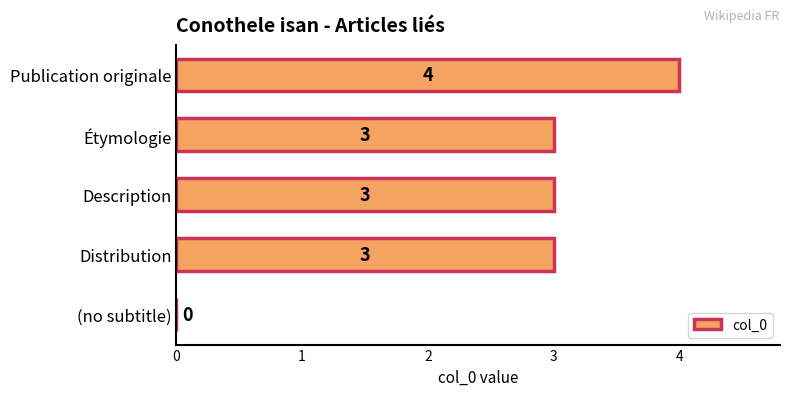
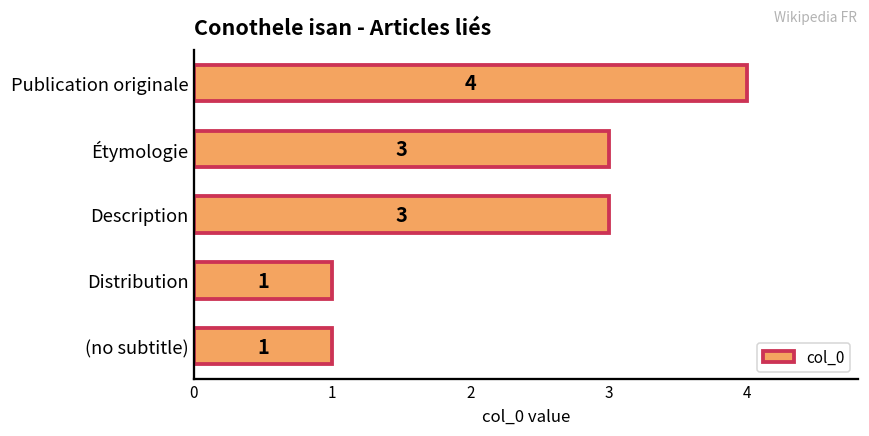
Distribution: 3 -> 1
(no subtitle): 0 -> 1
